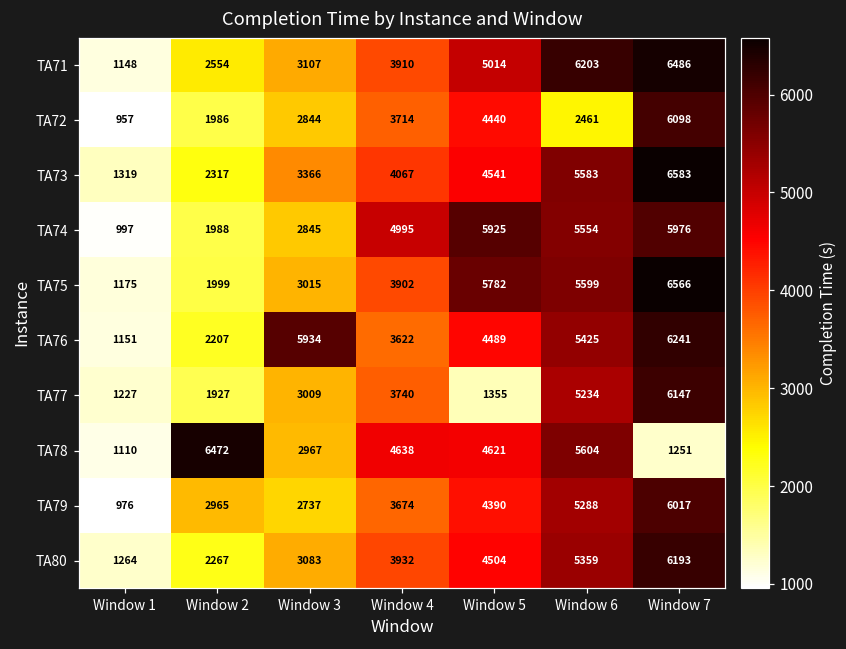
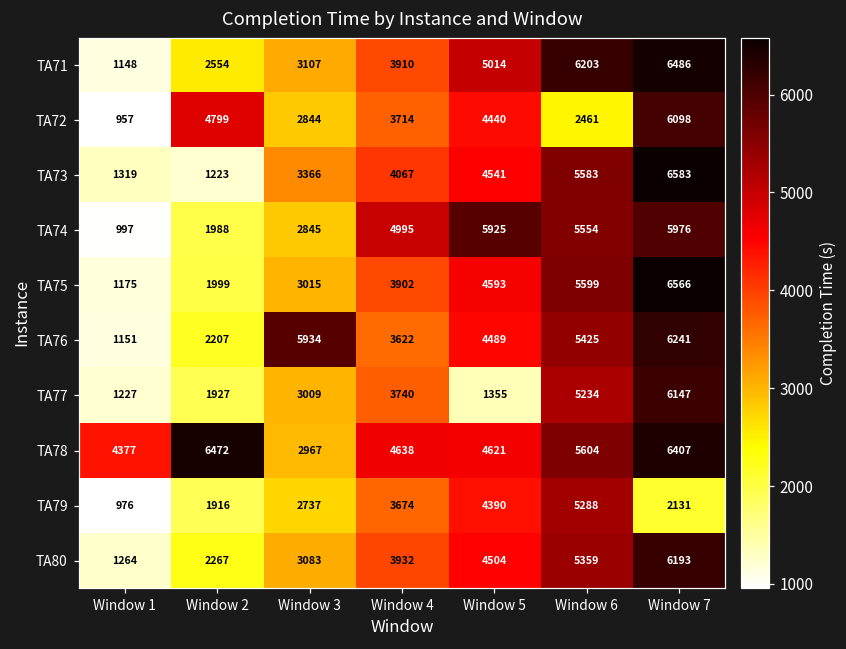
TA72, Window 2: 1986 -> 4799
TA73, Window 2: 2317 -> 1223
TA75, Window 5: 5782 -> 4593
TA78, Window 1: 1110 -> 4377
TA78, Window 7: 1251 -> 6407
TA79, Window 2: 2965 -> 1916
TA79, Window 7: 6017 -> 2131
